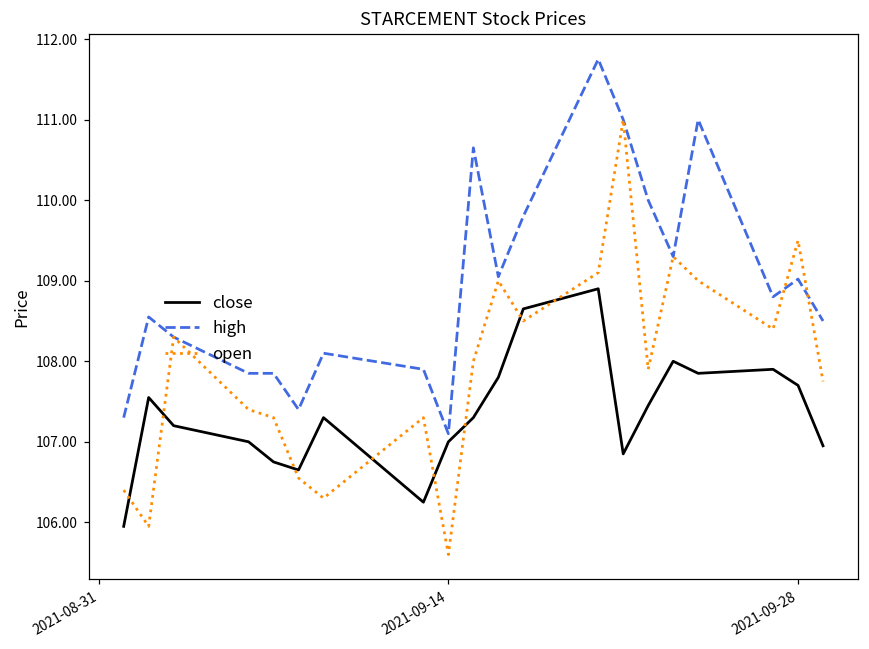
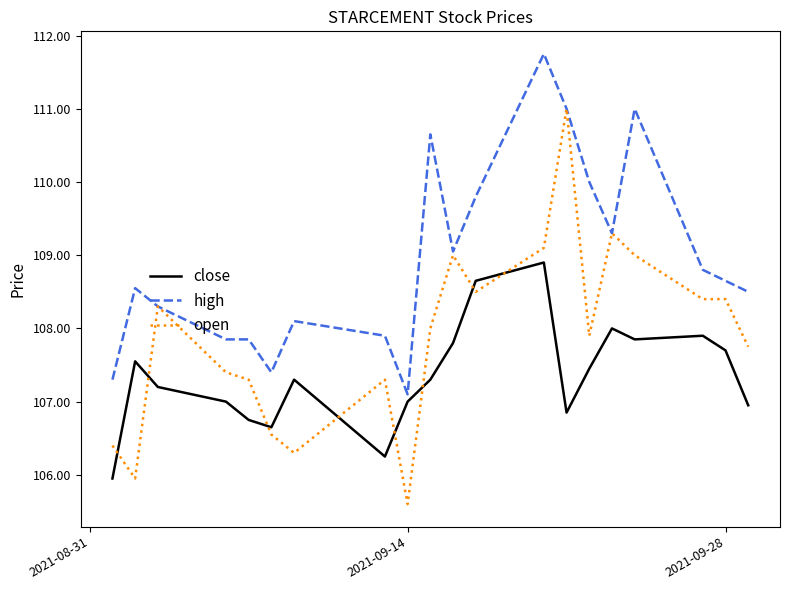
high, 2021-09-28: 109.0 -> 108.7
open, 2021-09-28: 109.5 -> 108.4
